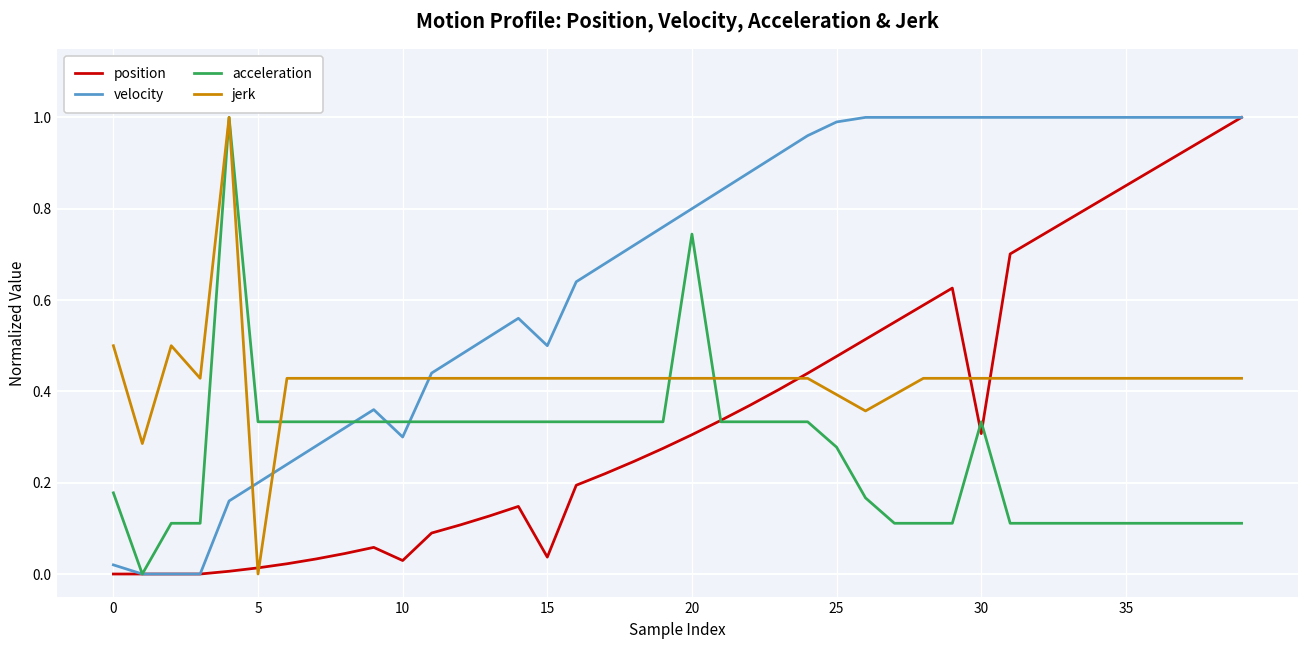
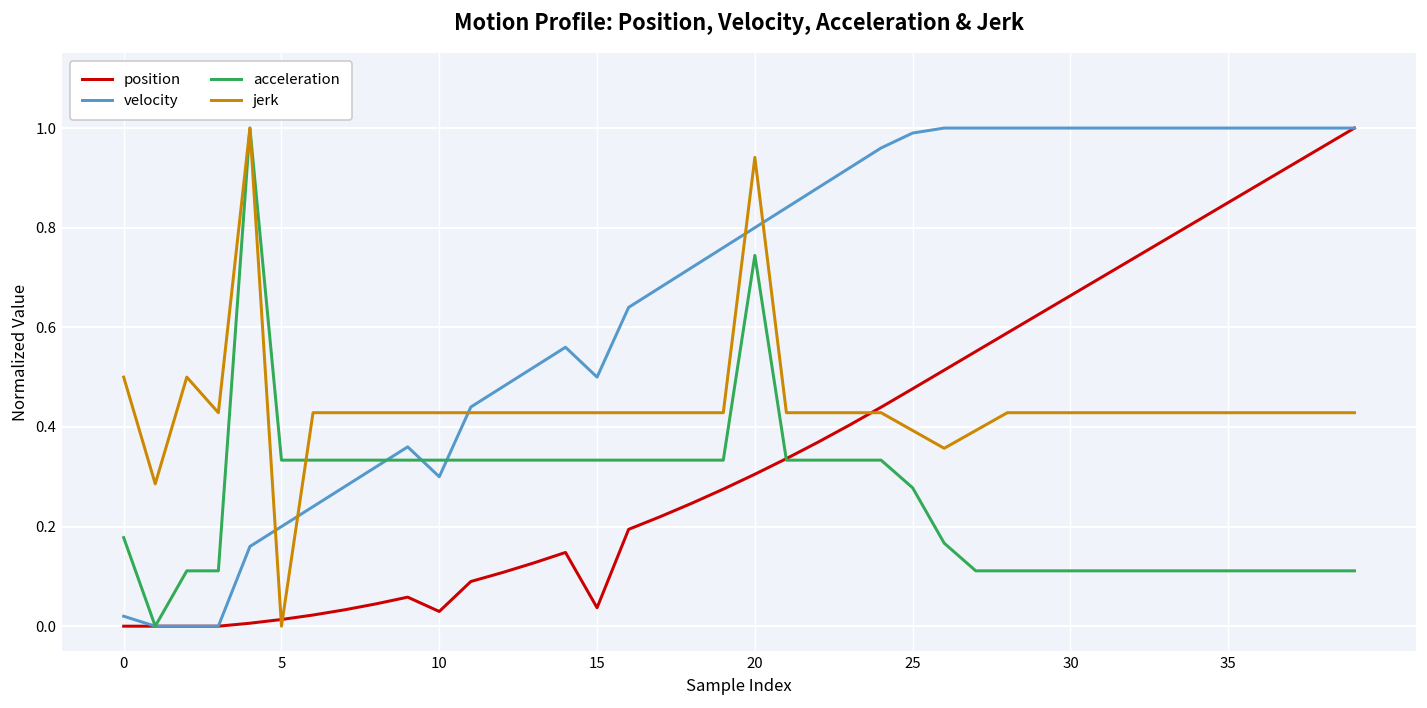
jerk, 20: 0.43 -> 0.94
position, 30: 0.31 -> 0.66
acceleration, 30: 0.33 -> 0.11
